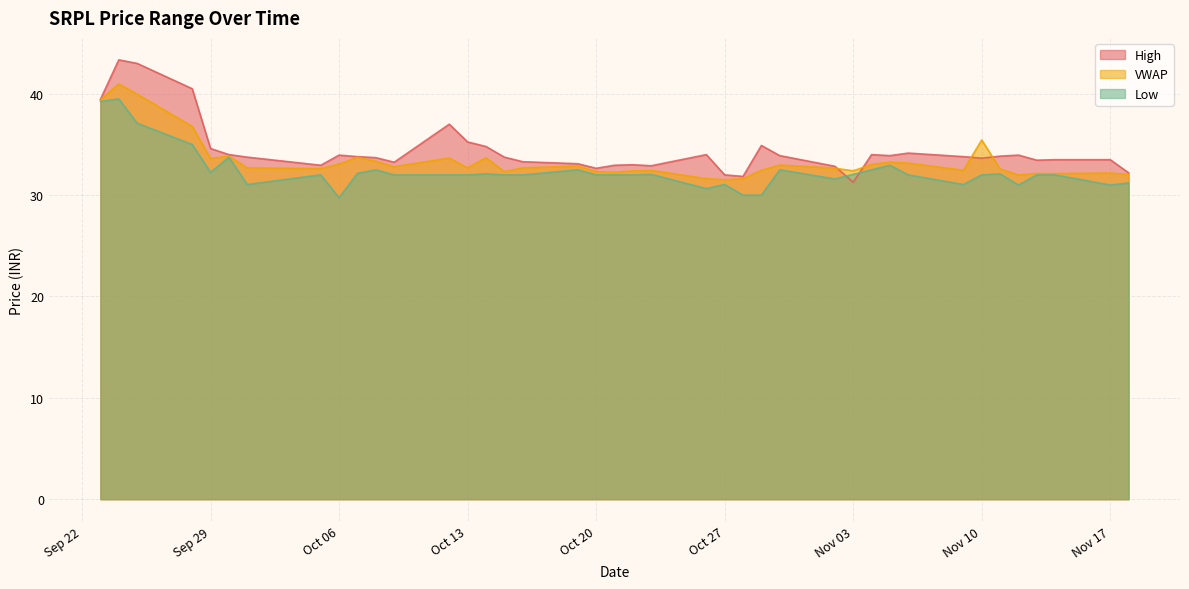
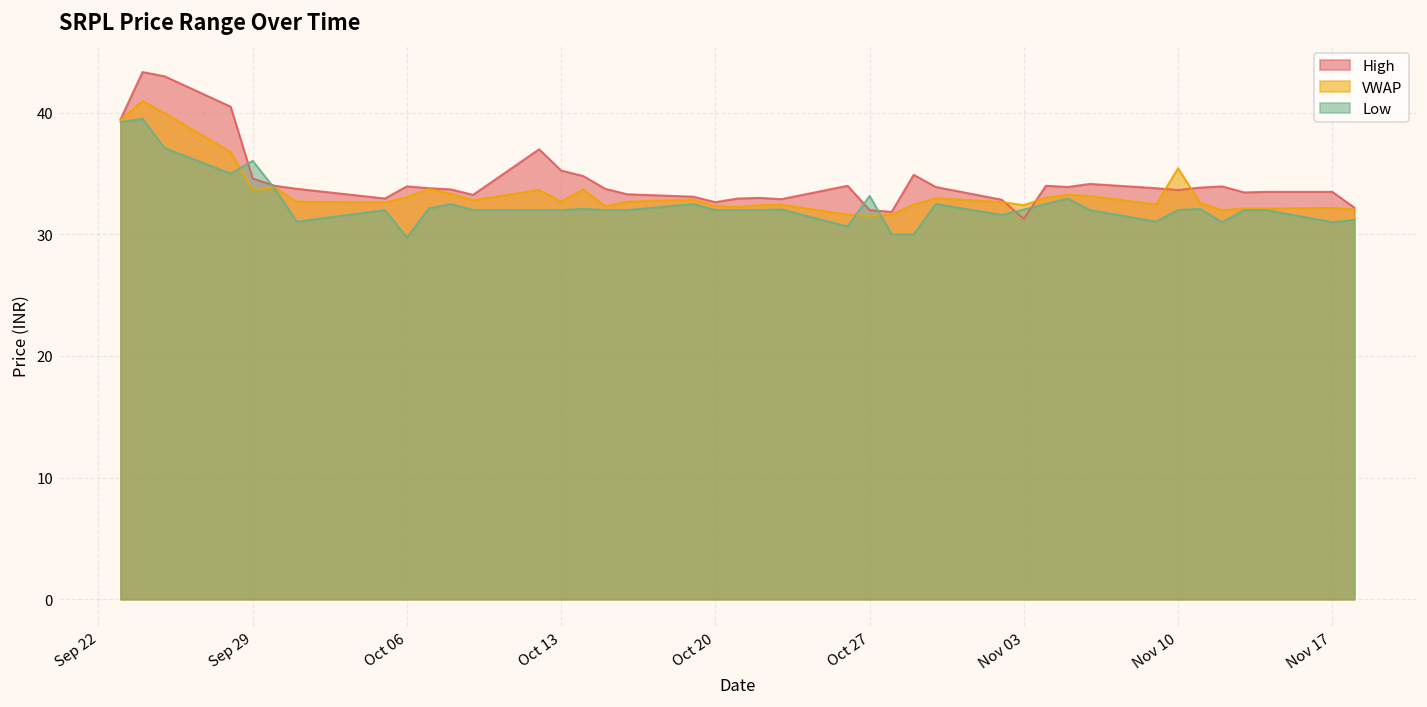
Low, Sep 29: 32.3 -> 36.1
Low, Oct 27: 31.1 -> 33.2
